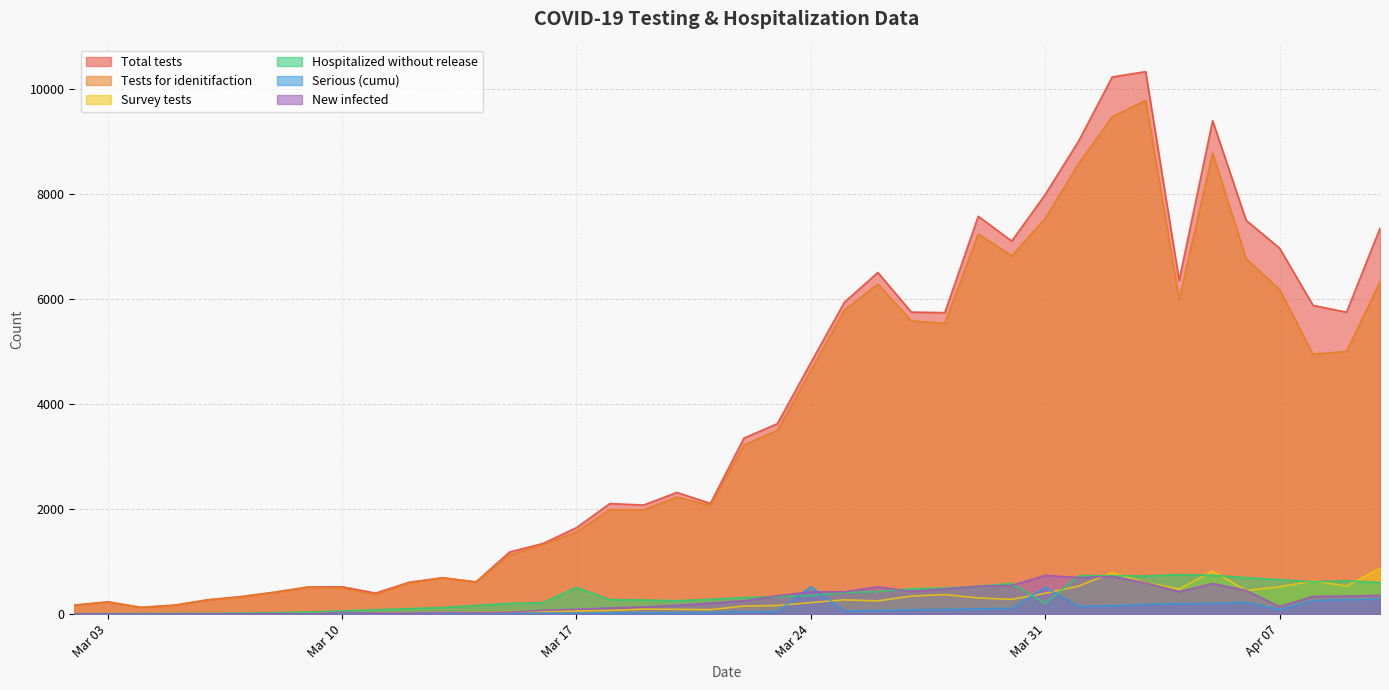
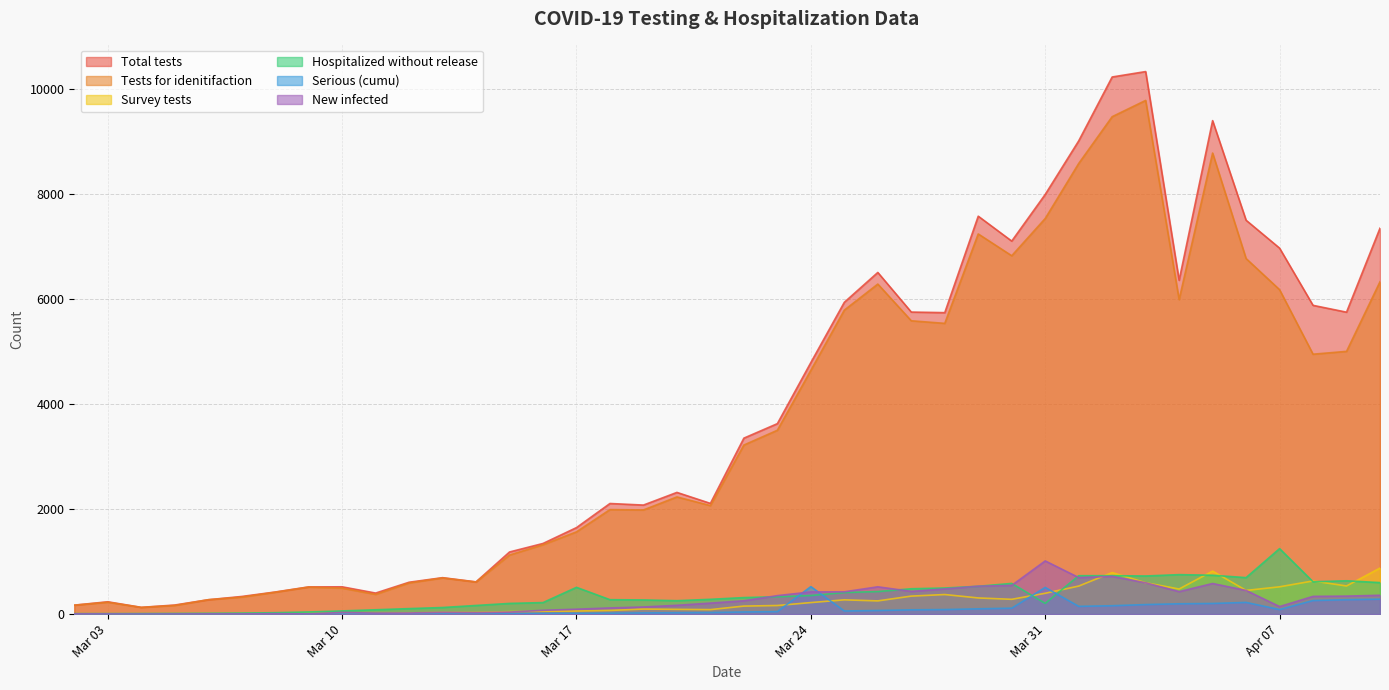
New infected, Mar 31: 700 -> 1000
Hospitalized without release, Apr 07: 700 -> 1200
